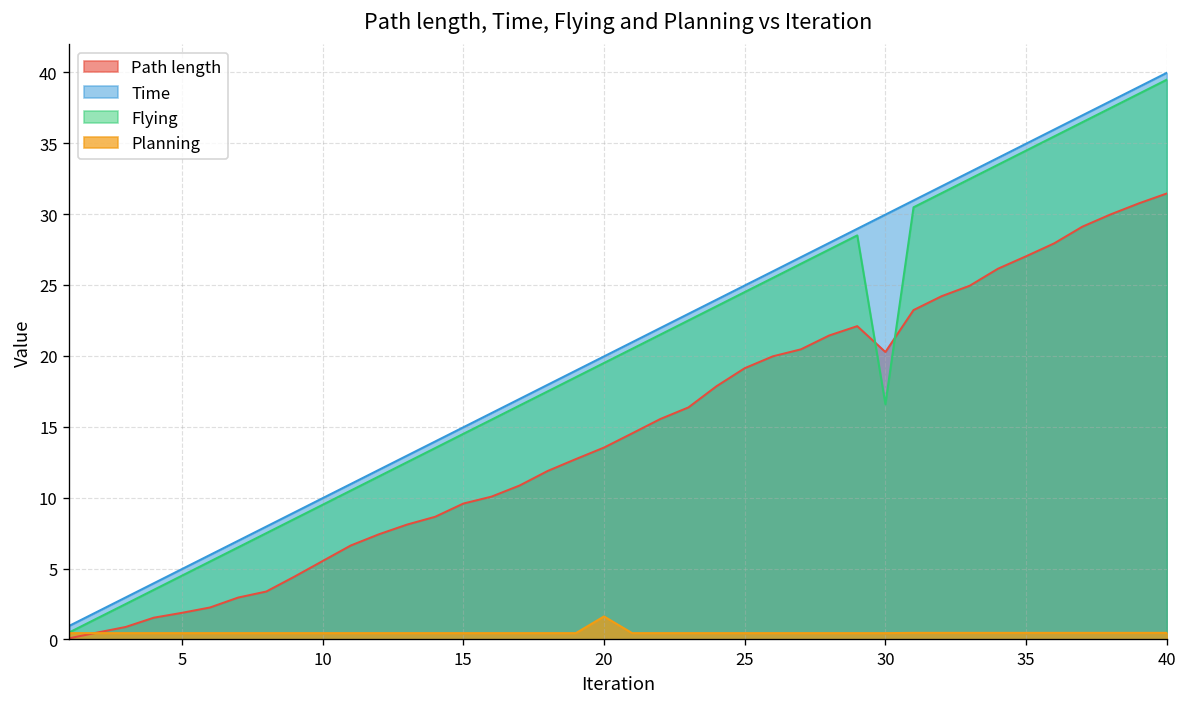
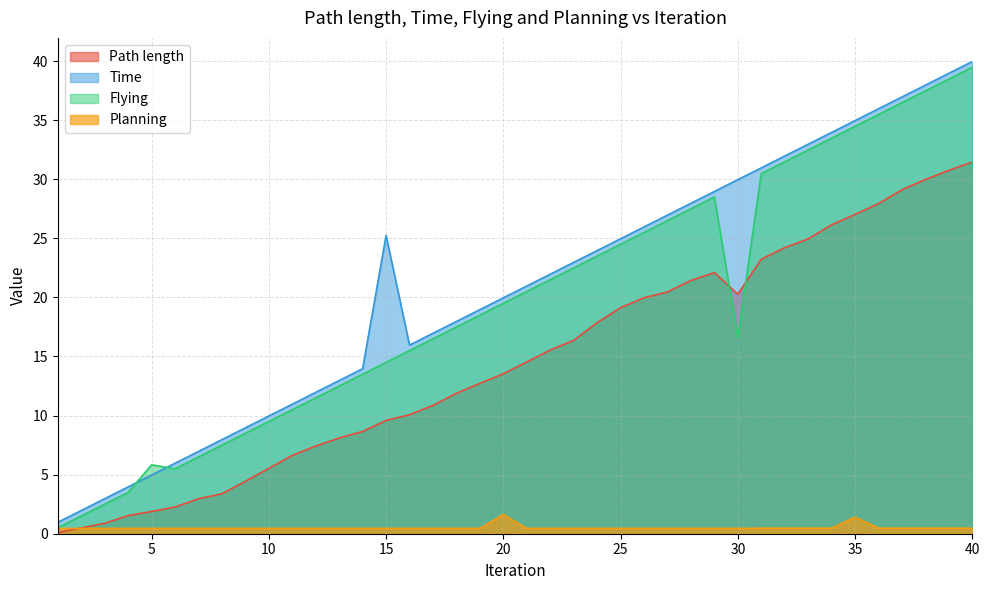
Flying, 5: 4.5 -> 5.8
Time, 15: 15.0 -> 25.2
Planning, 35: 0.5 -> 1.4
